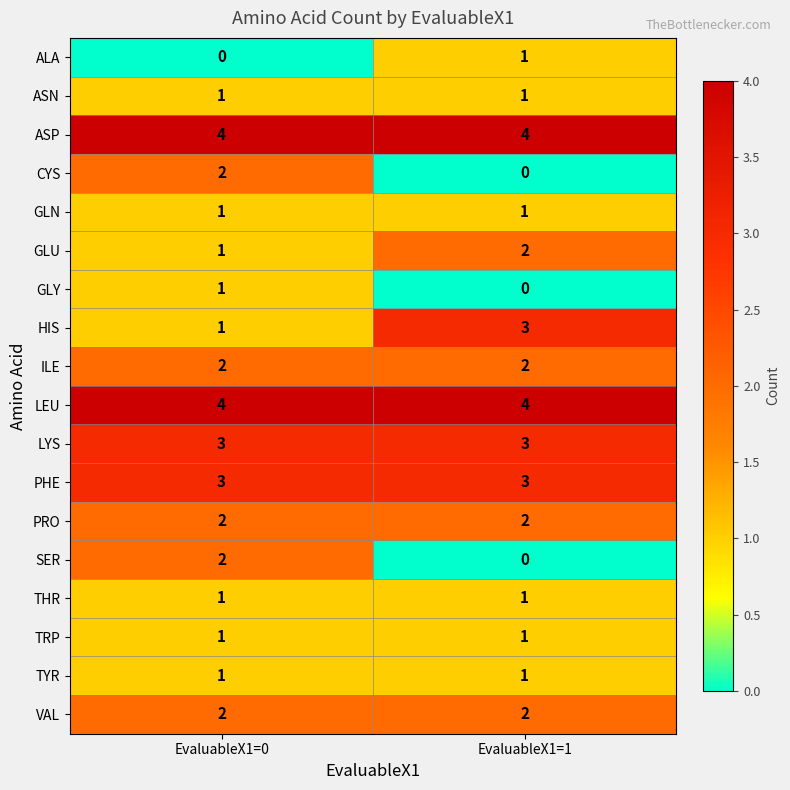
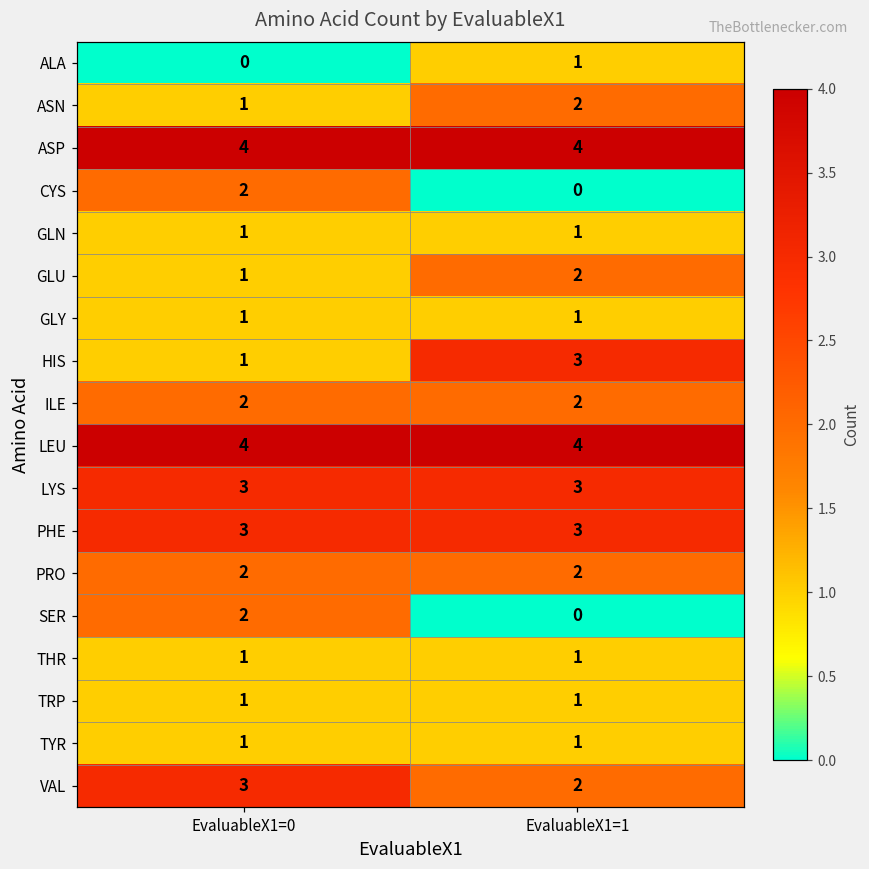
ASN, EvaluableX1=1: 1 -> 2
GLY, EvaluableX1=1: 0 -> 1
VAL, EvaluableX1=0: 2 -> 3
